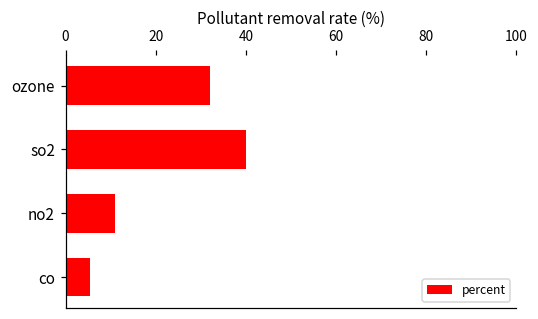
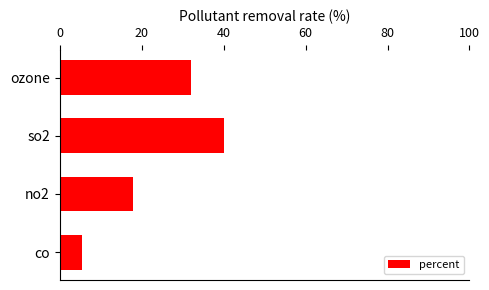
no2: 11 -> 18
